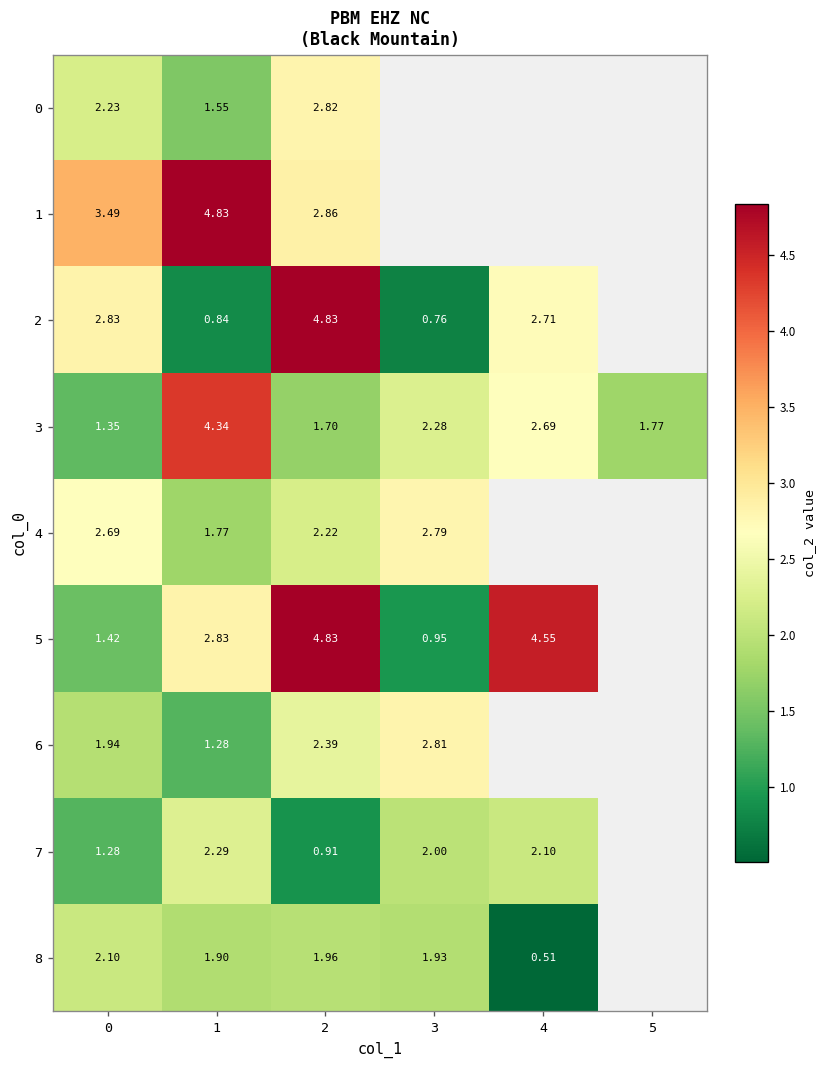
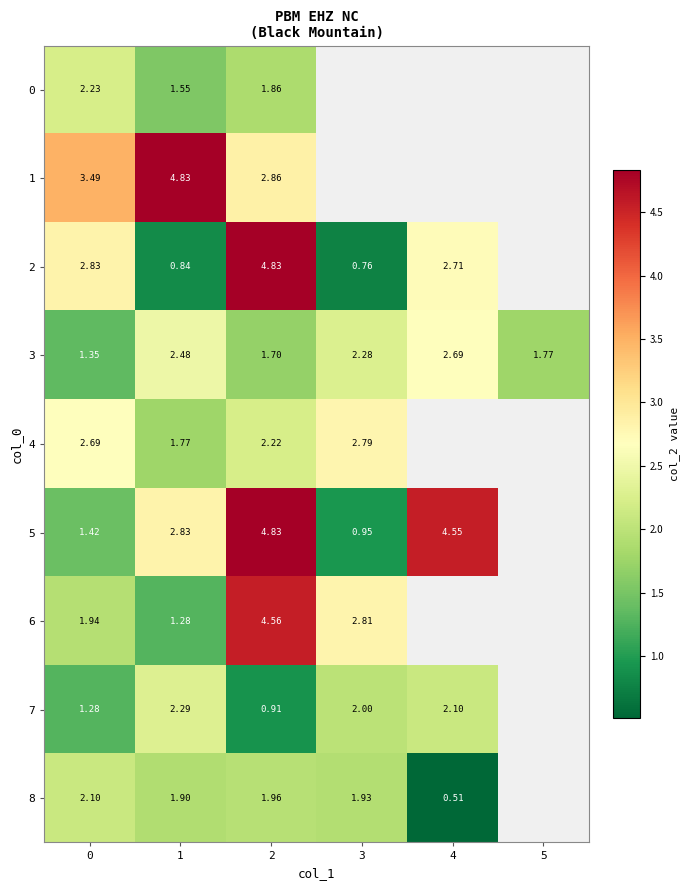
0, 2: 2.82 -> 1.86
3, 1: 4.34 -> 2.48
6, 2: 2.39 -> 4.56
